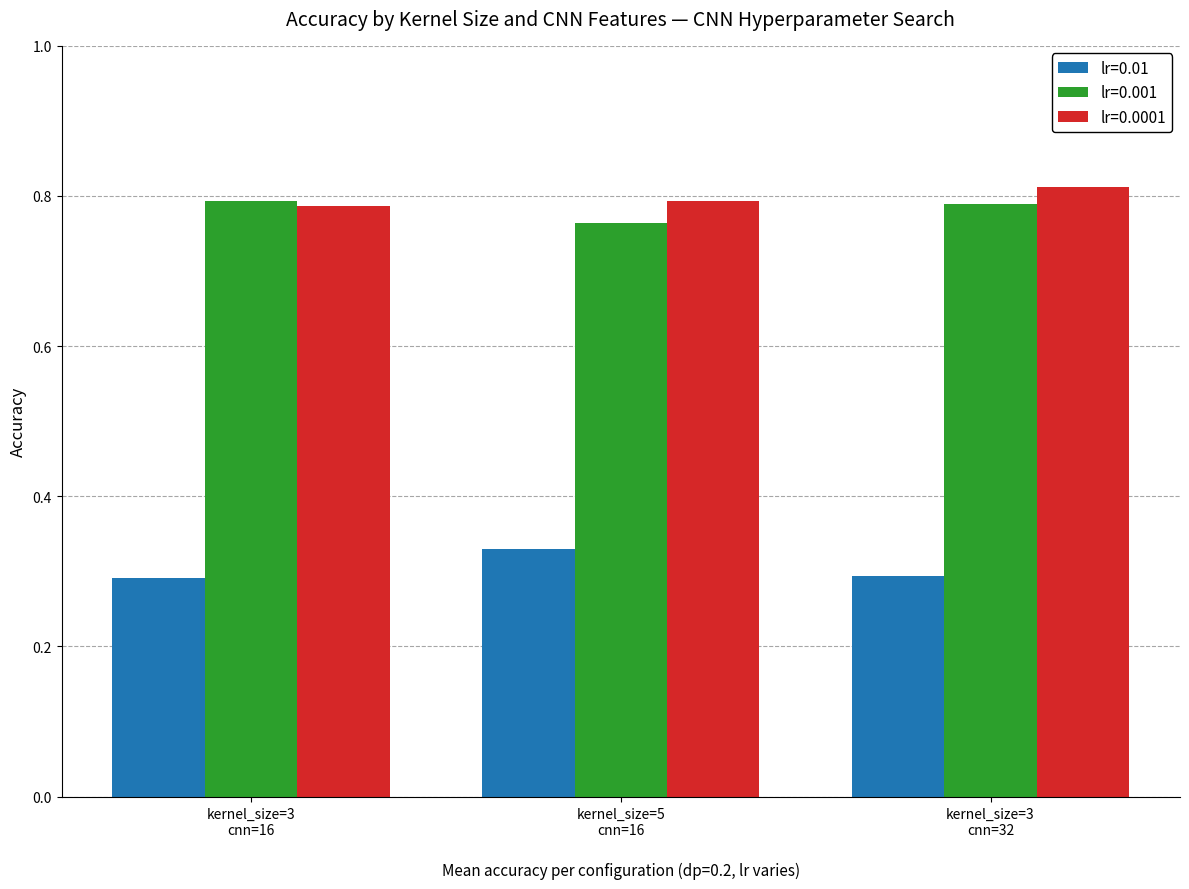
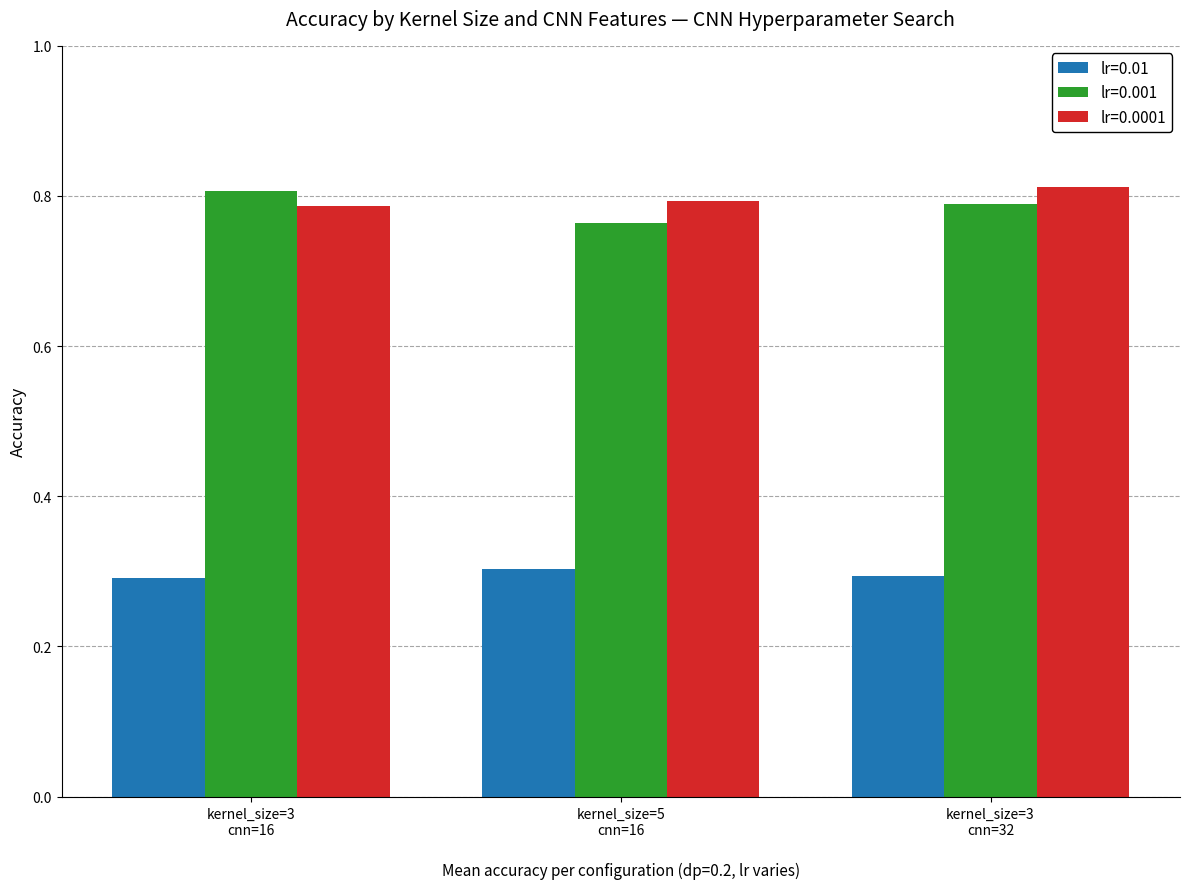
lr=0.001, kernel_size=3 cnn=16: 0.79 -> 0.81
lr=0.01, kernel_size=5 cnn=16: 0.33 -> 0.30
